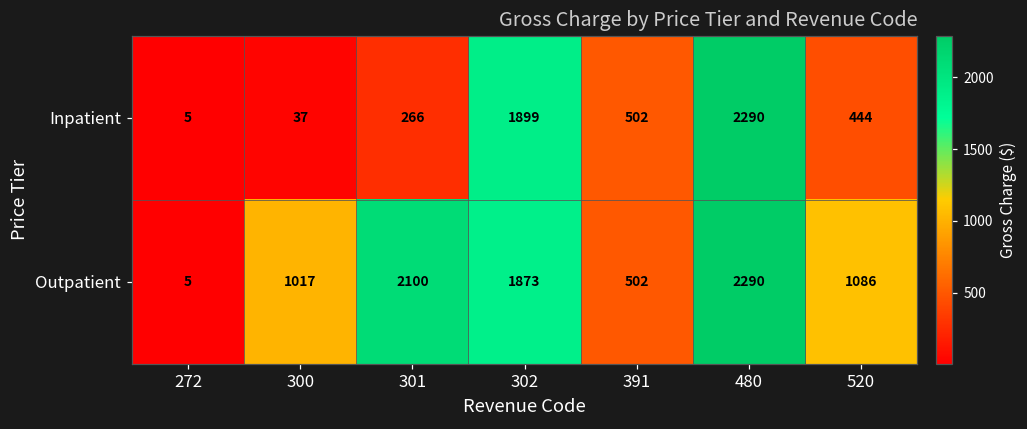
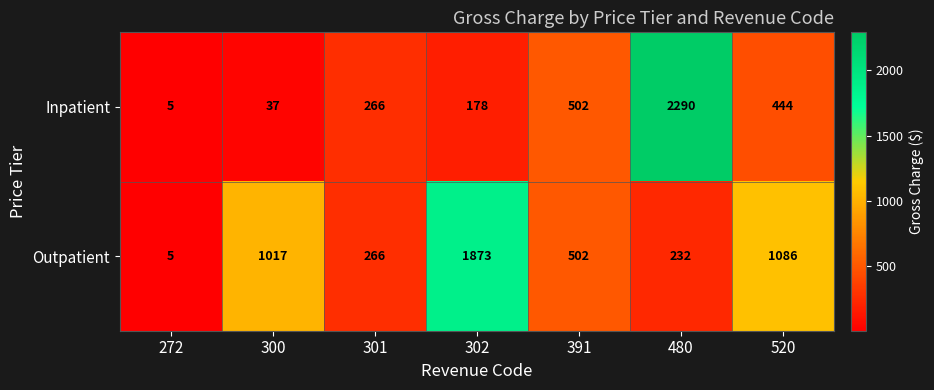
Inpatient, 302: 1899 -> 178
Outpatient, 301: 2100 -> 266
Outpatient, 480: 2290 -> 232
